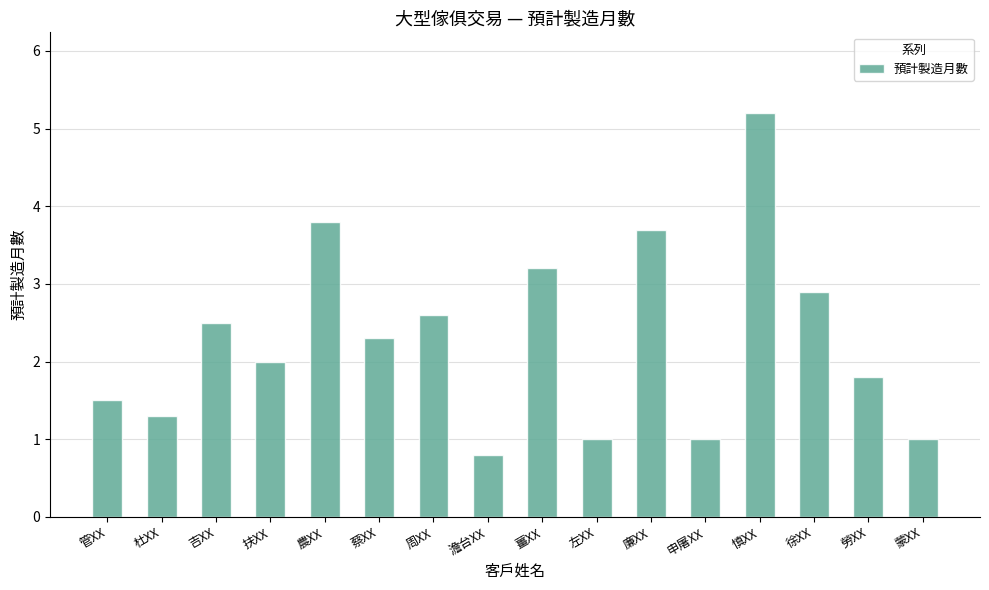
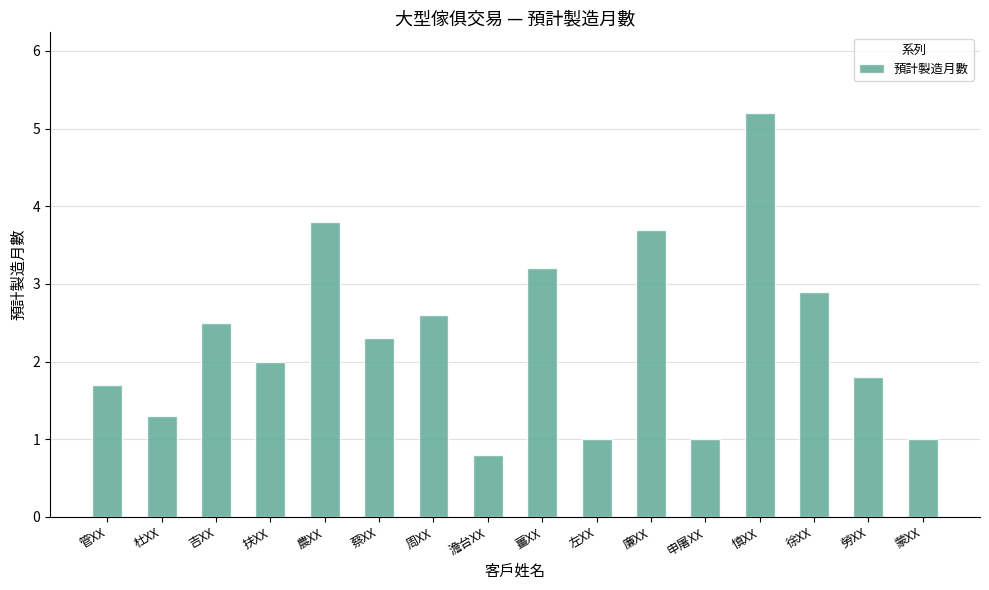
管XX: 1.5 -> 1.7
